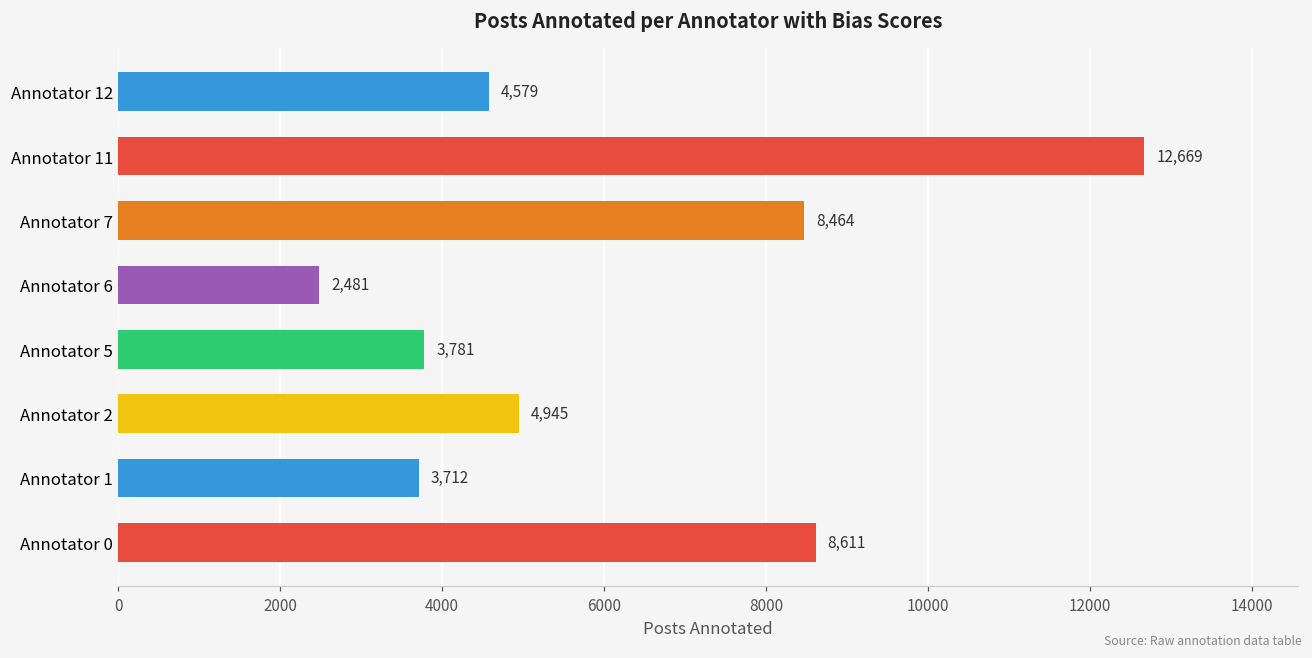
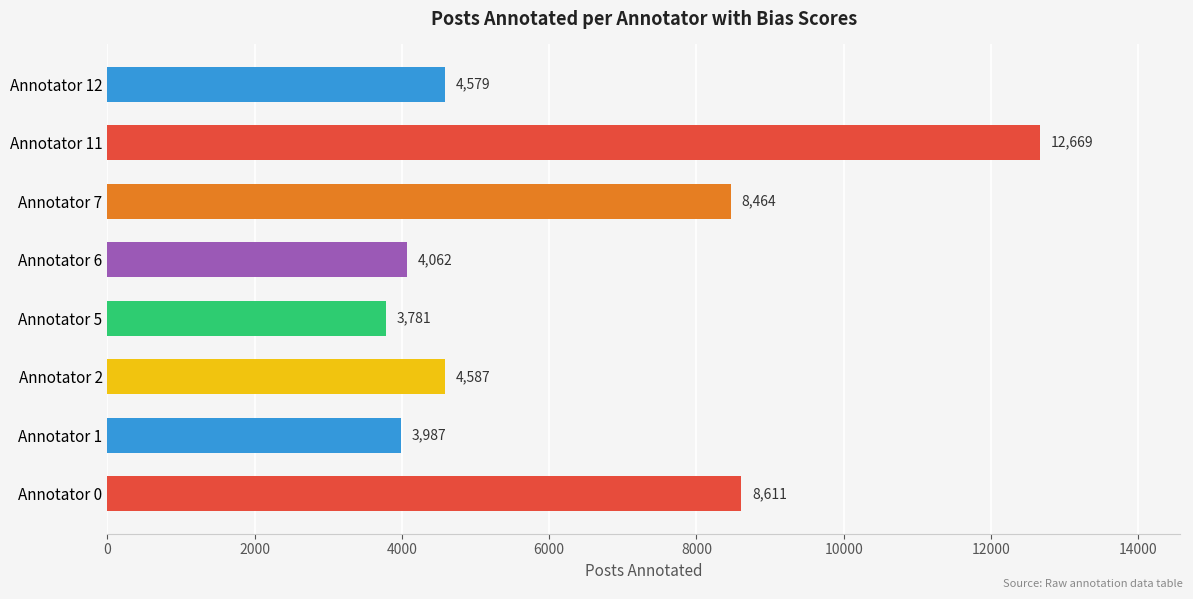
Annotator 6: 2,481 -> 4,062
Annotator 2: 4,945 -> 4,587
Annotator 1: 3,712 -> 3,987
